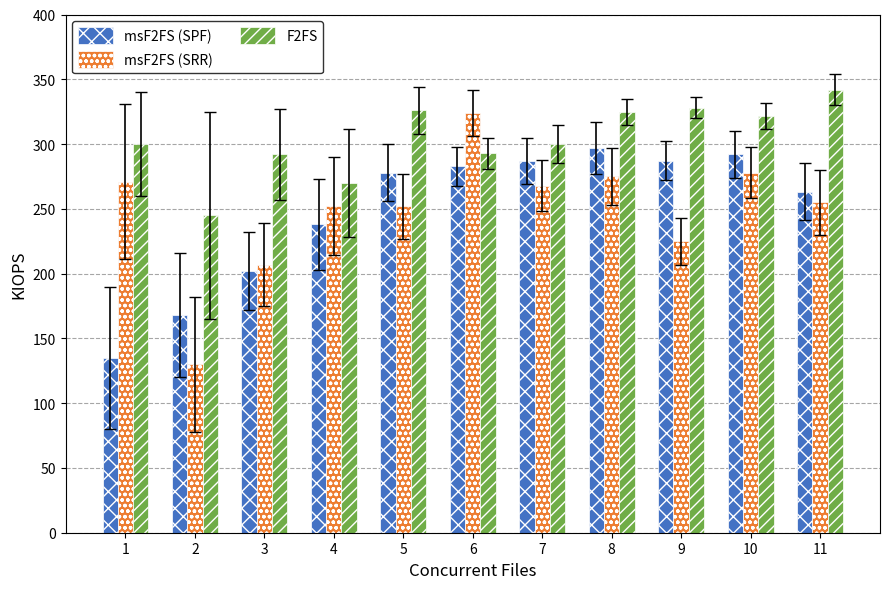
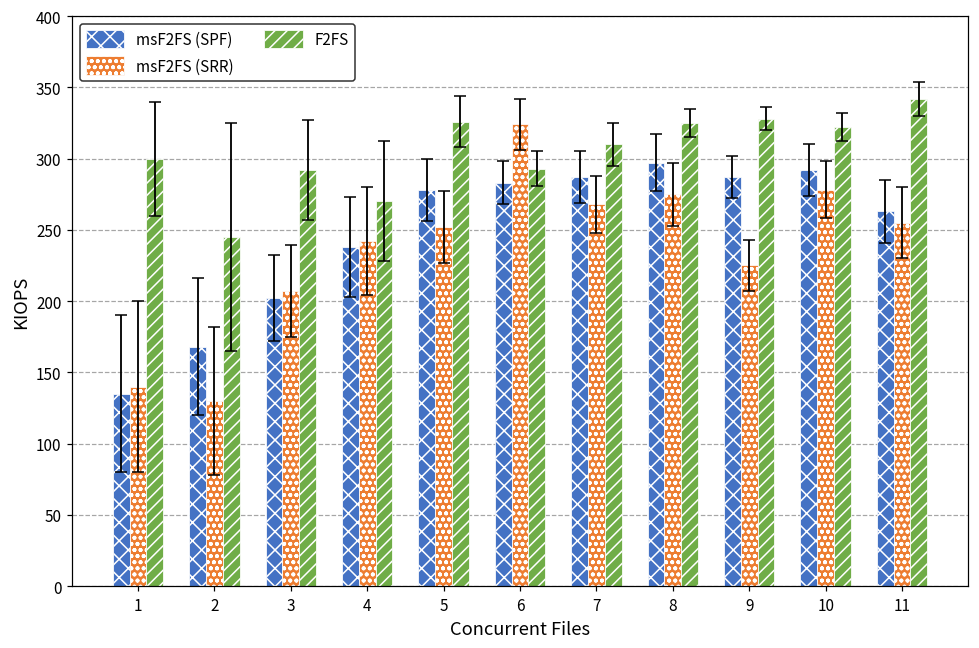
msF2FS (SRR), 1: 271 -> 140
msF2FS (SRR), 4: 252 -> 242
F2FS, 7: 300 -> 310
